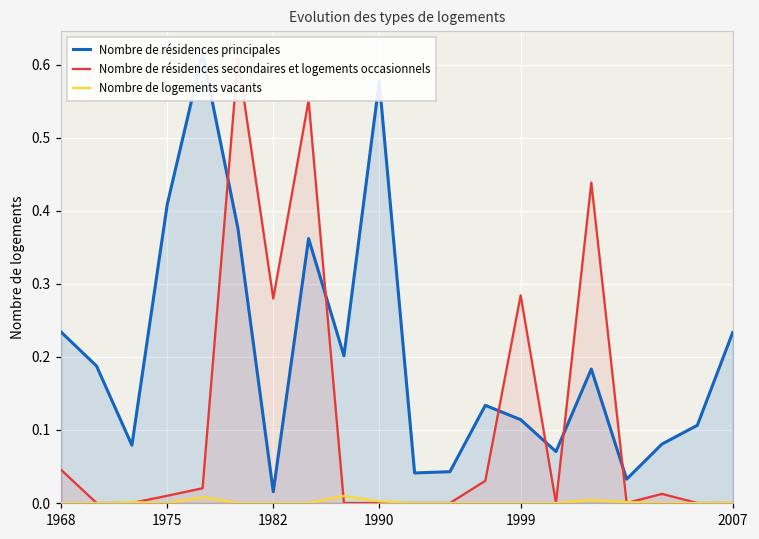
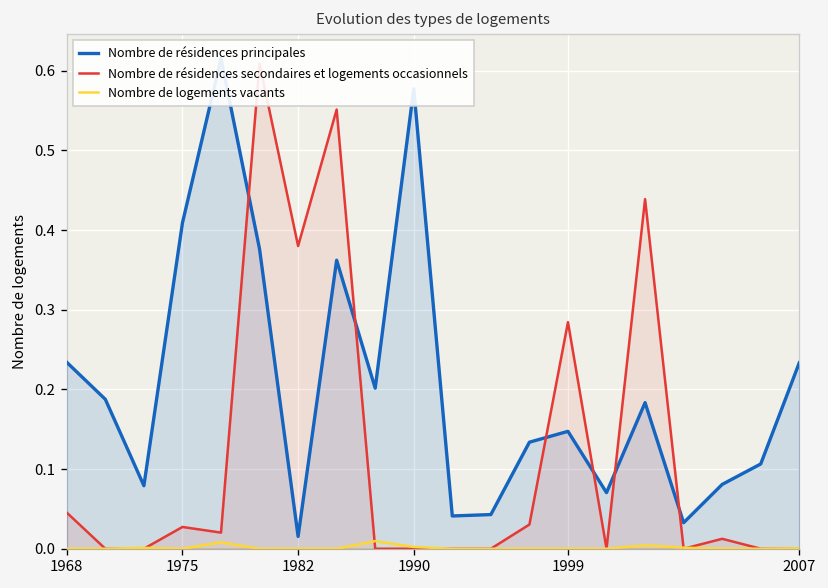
Nombre de résidences secondaires et logements occasionnels, 1975: 0.01 -> 0.03
Nombre de résidences secondaires et logements occasionnels, 1982: 0.28 -> 0.38
Nombre de résidences principales, 1999: 0.11 -> 0.15
